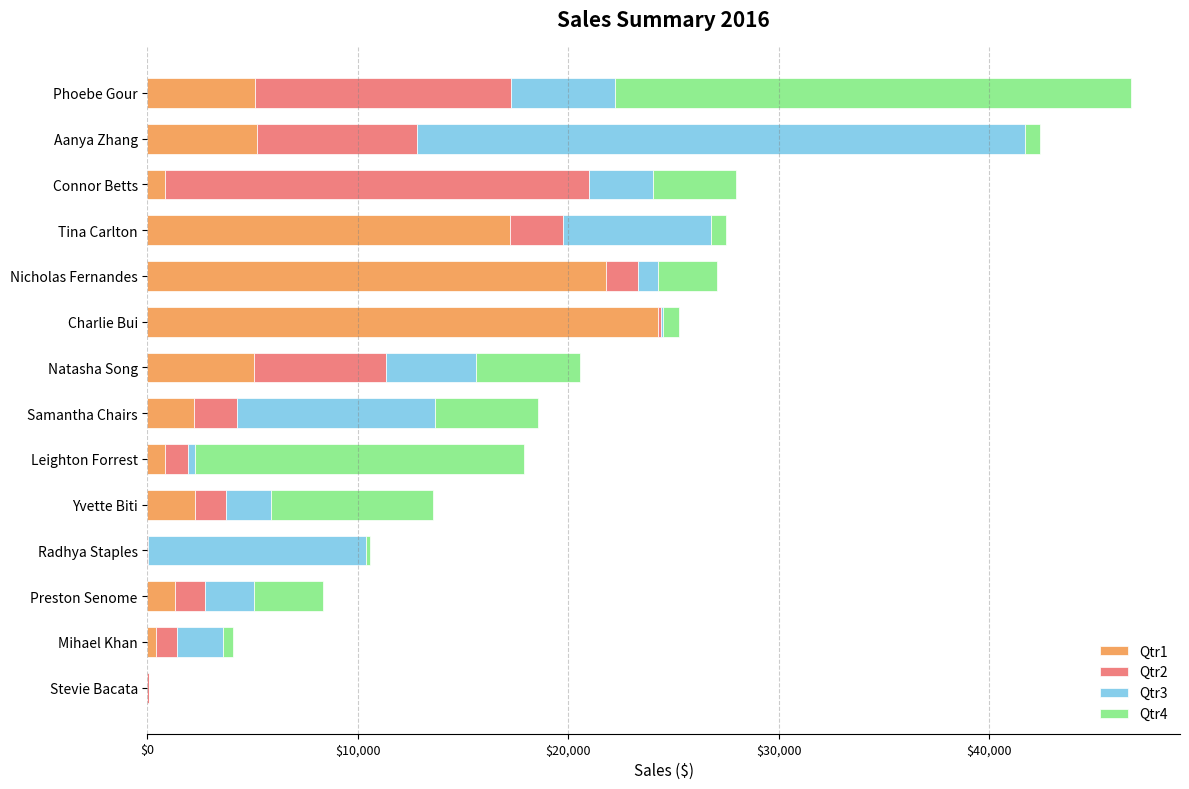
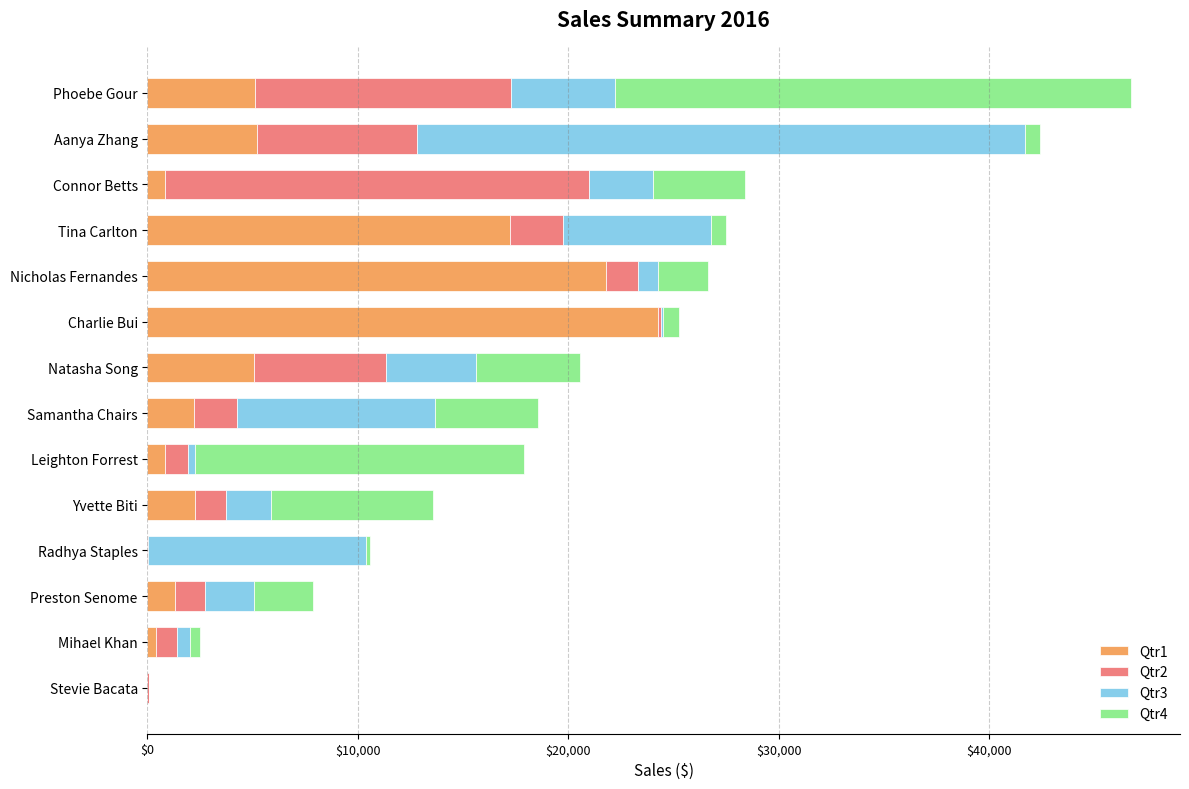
Qtr4, Connor Betts: $4,000 -> $4,400
Qtr4, Nicholas Fernandes: $2,800 -> $2,400
Qtr4, Preston Senome: $3,300 -> $2,800
Qtr3, Mihael Khan: $2,200 -> $600
